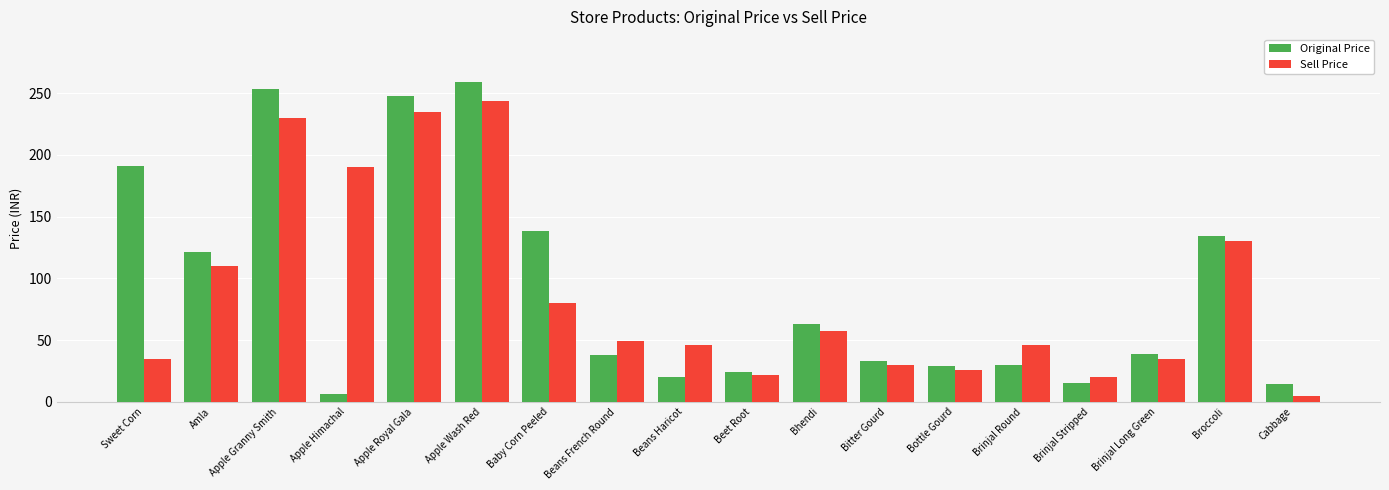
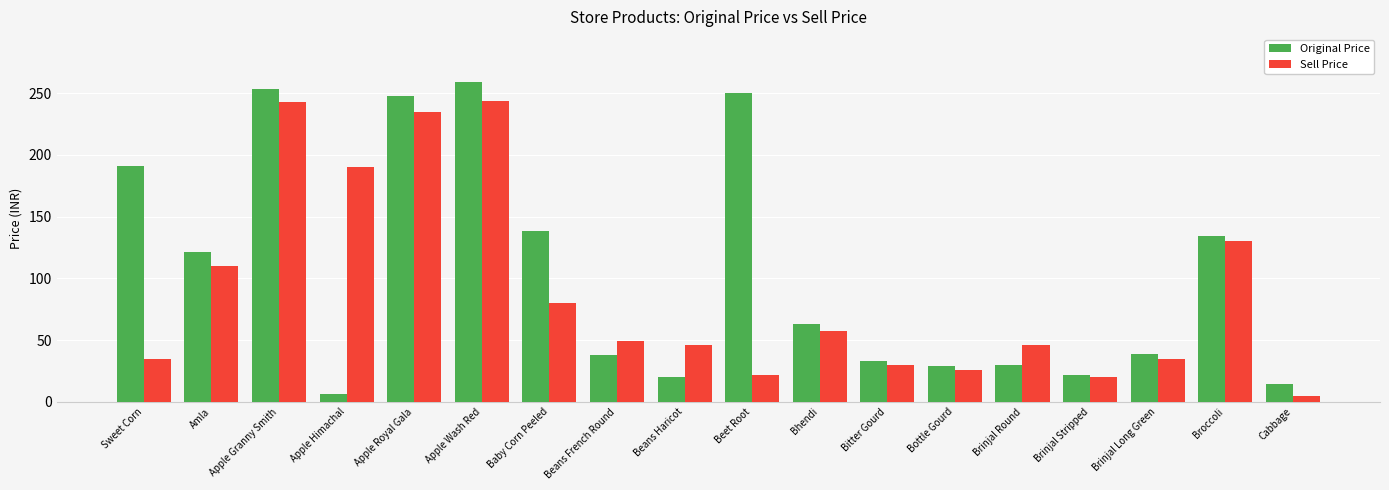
Sell Price, Apple Granny Smith: 230 -> 243
Original Price, Beet Root: 24 -> 250
Original Price, Brinjal Stripped: 15 -> 22
